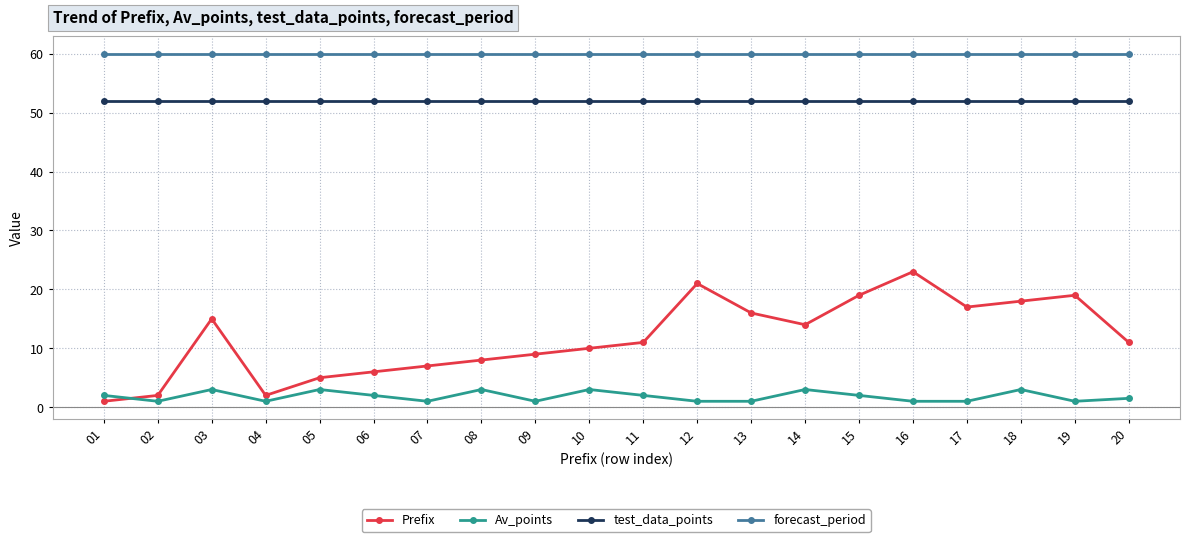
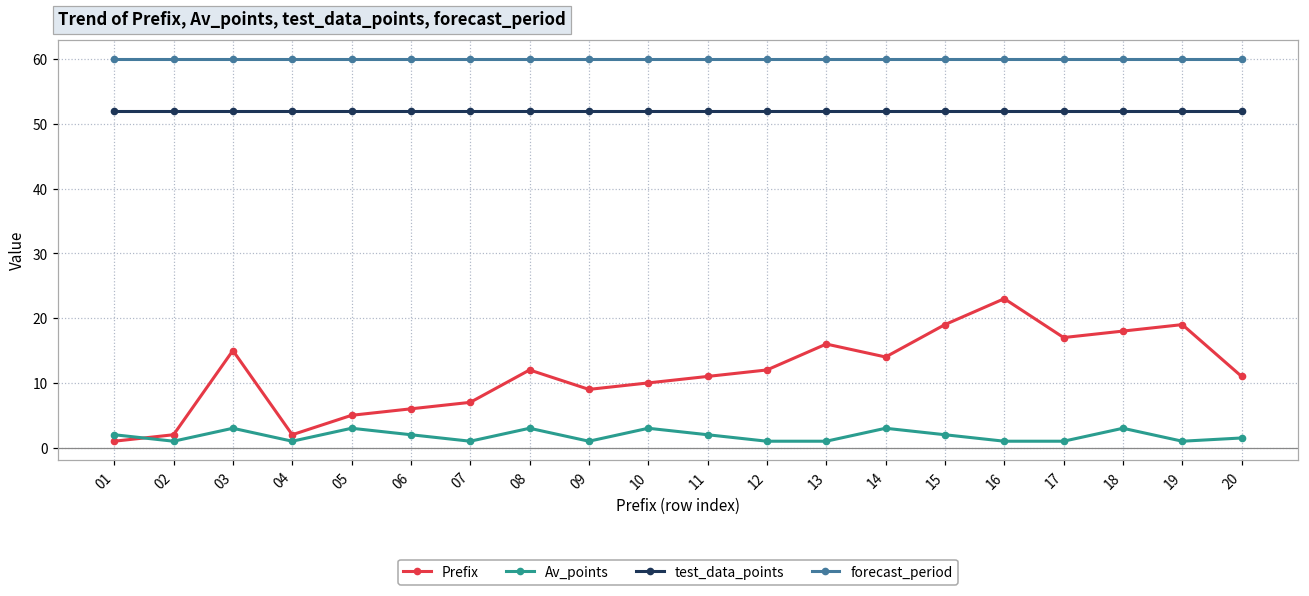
Prefix, 08: 8 -> 12
Prefix, 12: 21 -> 12
